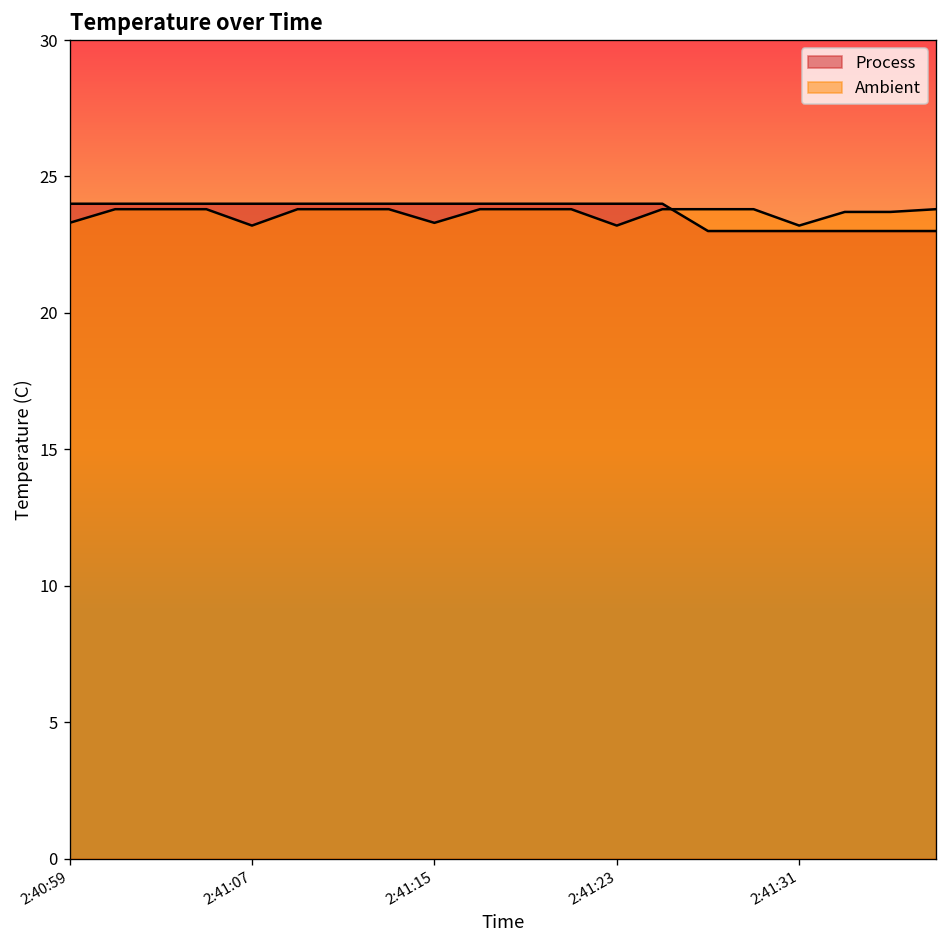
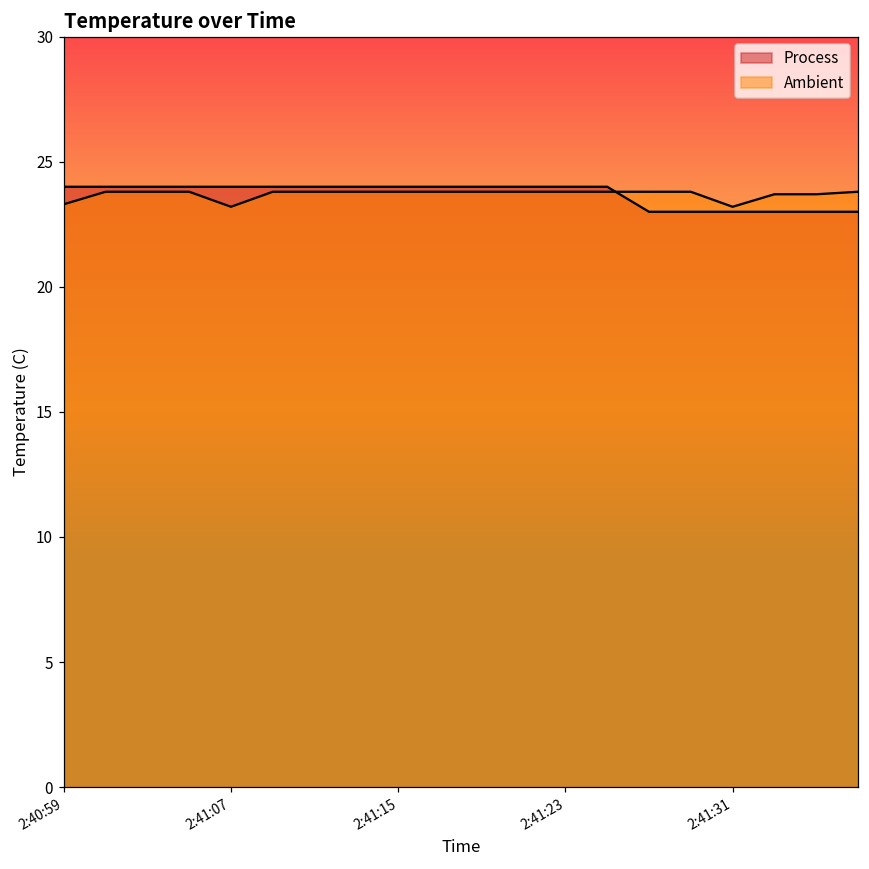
Ambient, 2:41:15: 23.3 -> 23.8
Ambient, 2:41:23: 23.2 -> 23.8
